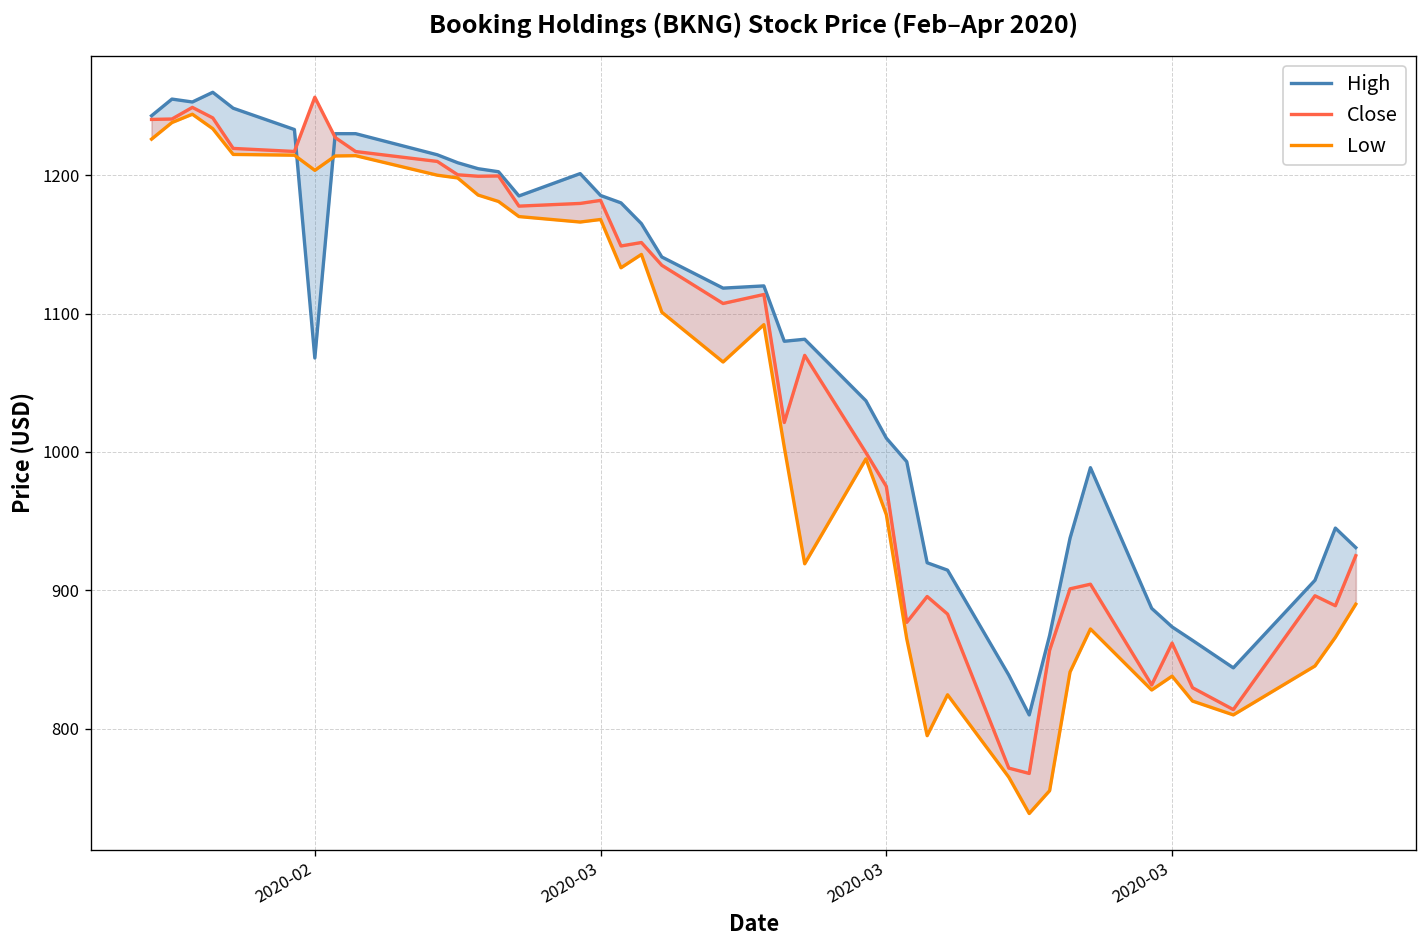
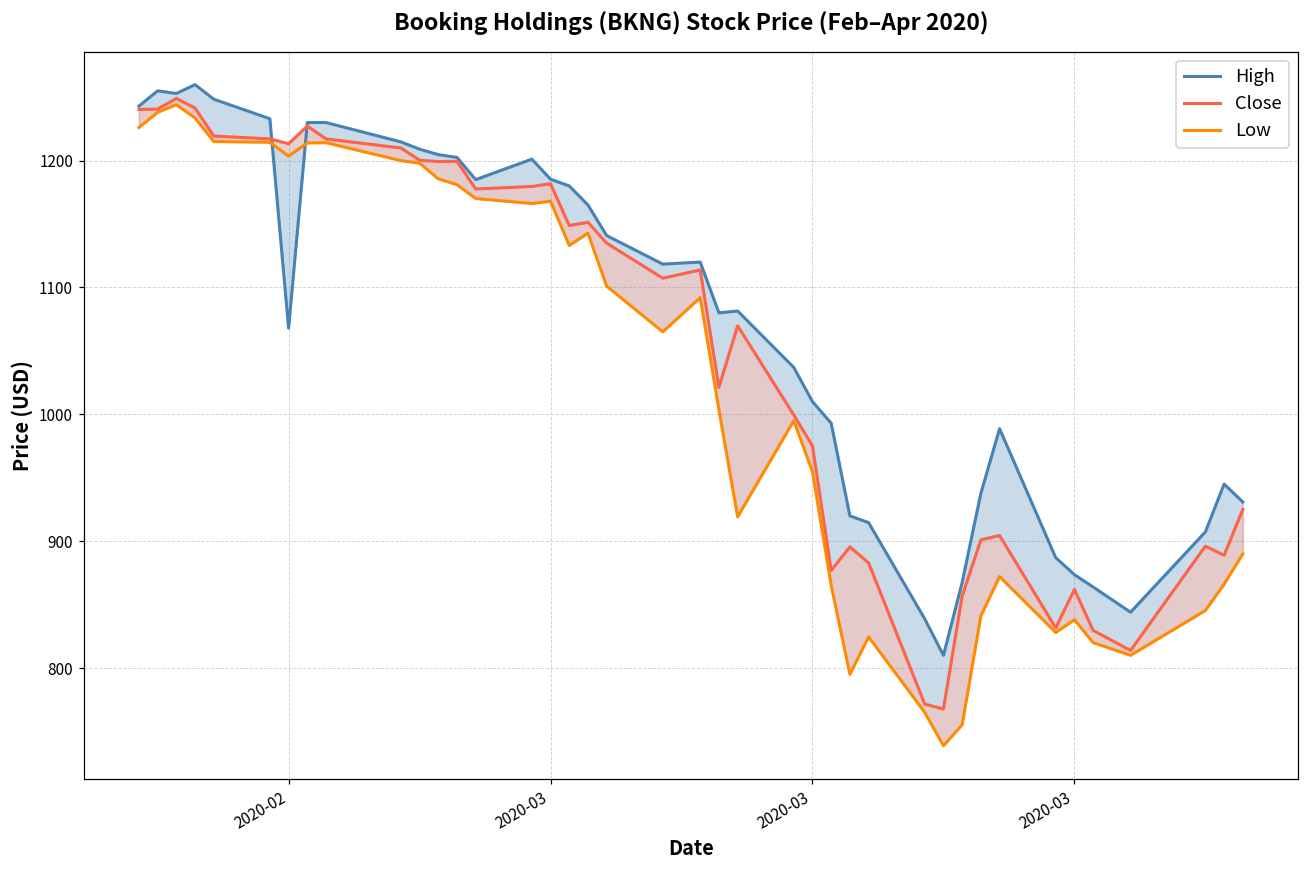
Close, 2020-02: 1256 -> 1213
